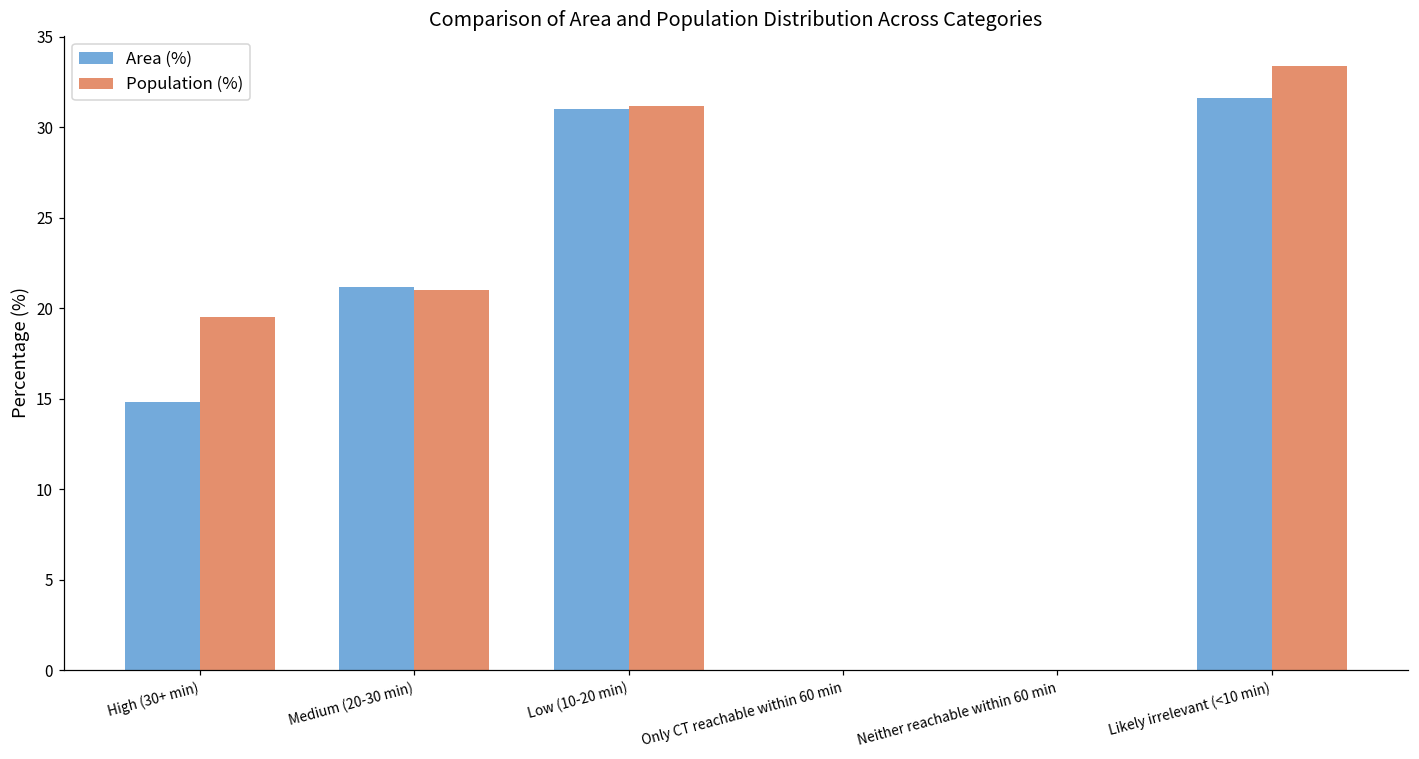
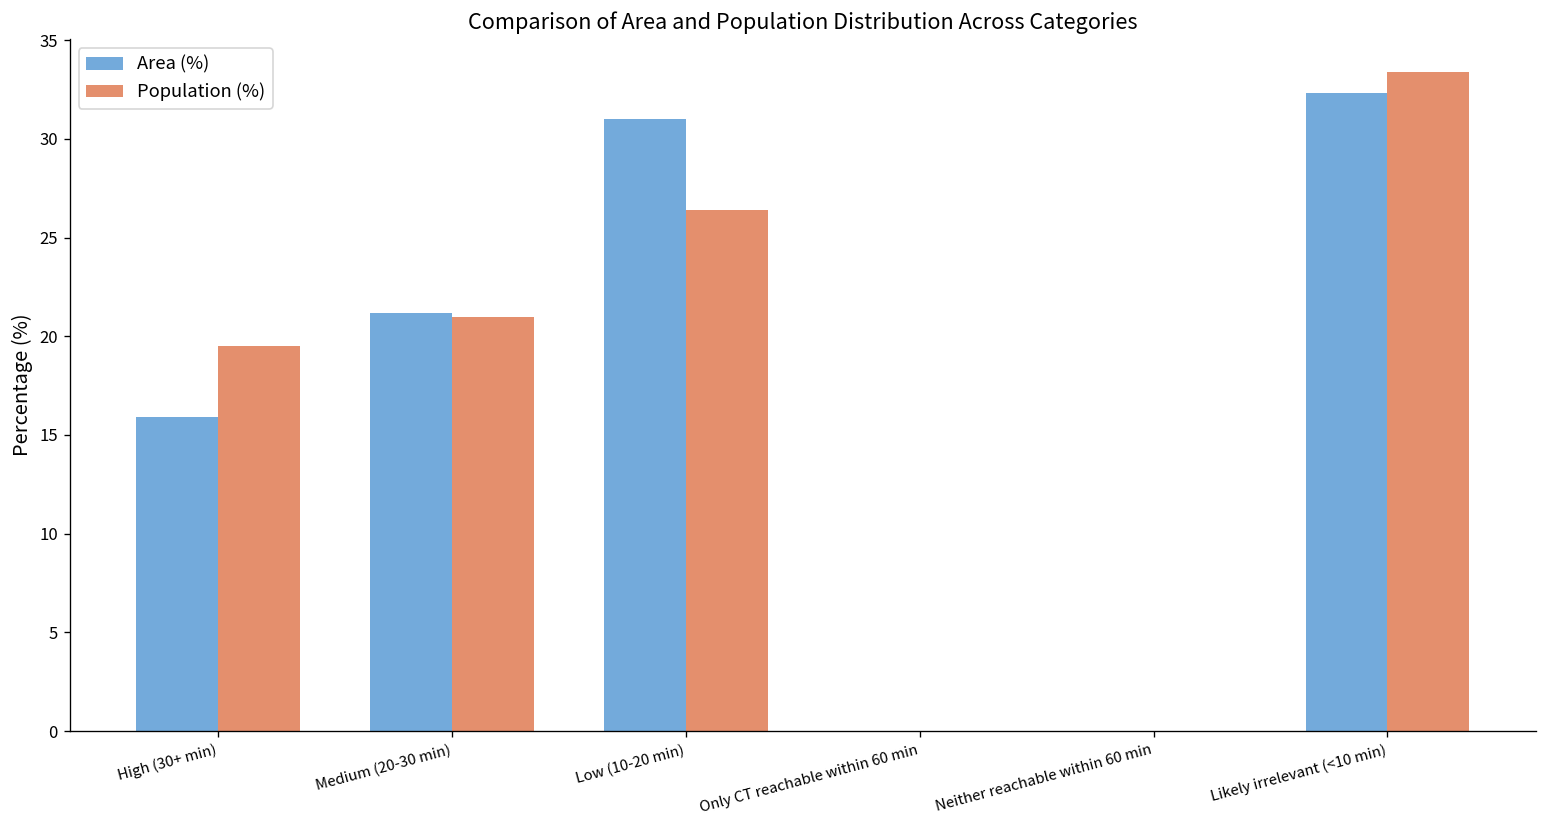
Area (%), High (30+ min): 14.8 -> 15.9
Population (%), Low (10-20 min): 31.2 -> 26.4
Area (%), Likely irrelevant (<10 min): 31.6 -> 32.3
